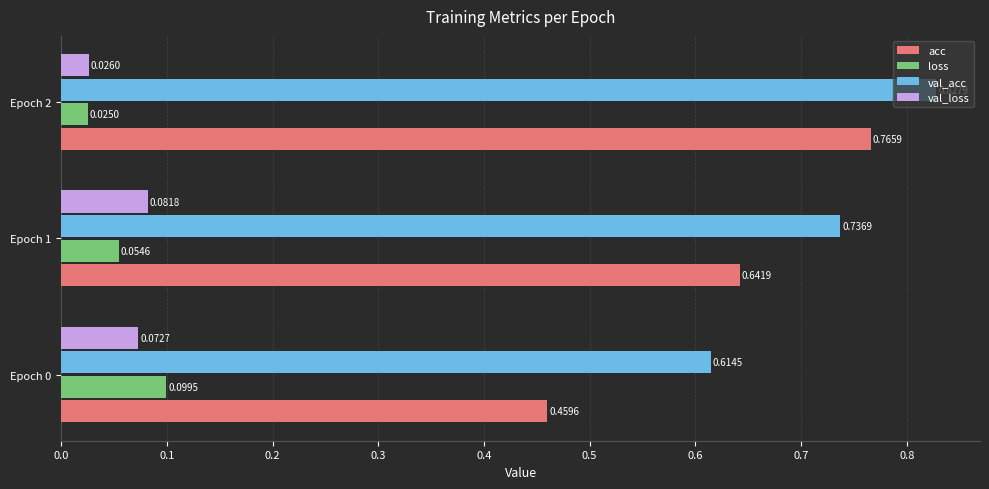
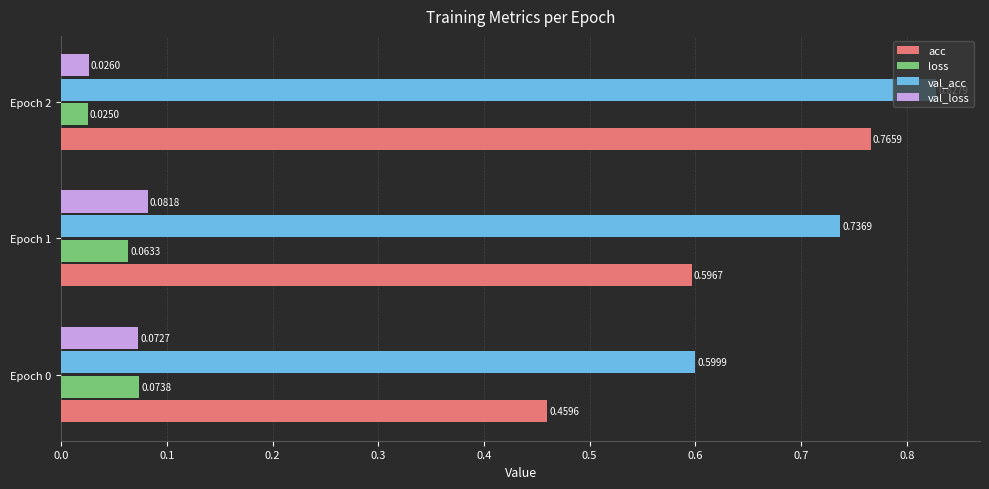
loss, Epoch 1: 0.0546 -> 0.0633
acc, Epoch 1: 0.6419 -> 0.5967
val_acc, Epoch 0: 0.6145 -> 0.5999
loss, Epoch 0: 0.0995 -> 0.0738
